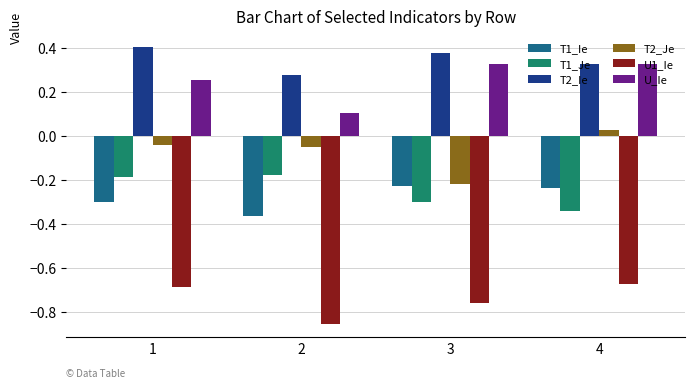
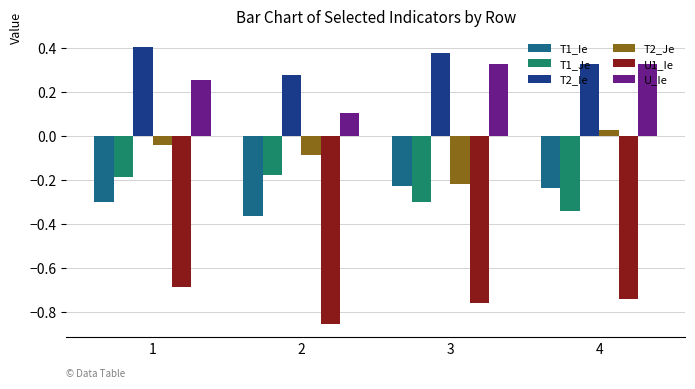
T2_Je, 2: -0.05 -> -0.09
U1_Ie, 4: -0.67 -> -0.74
